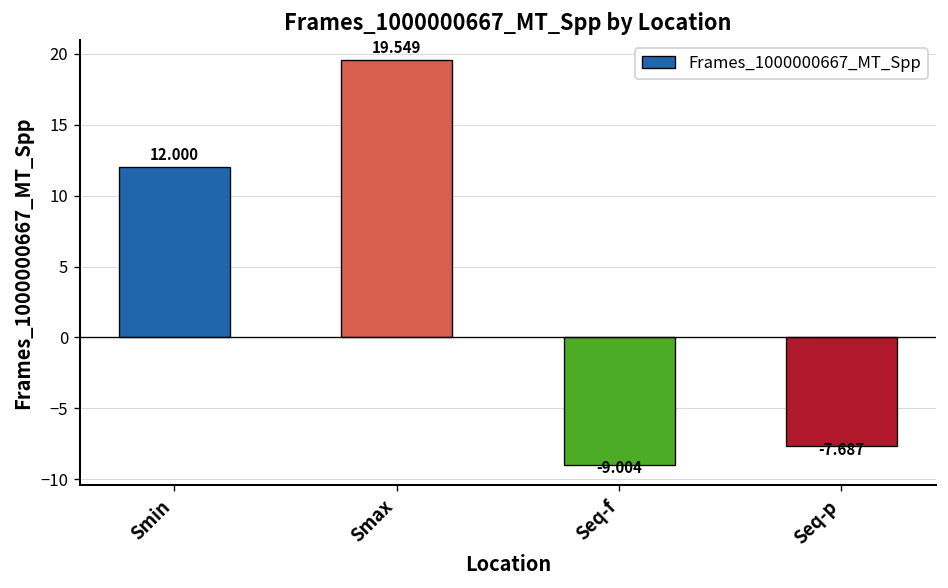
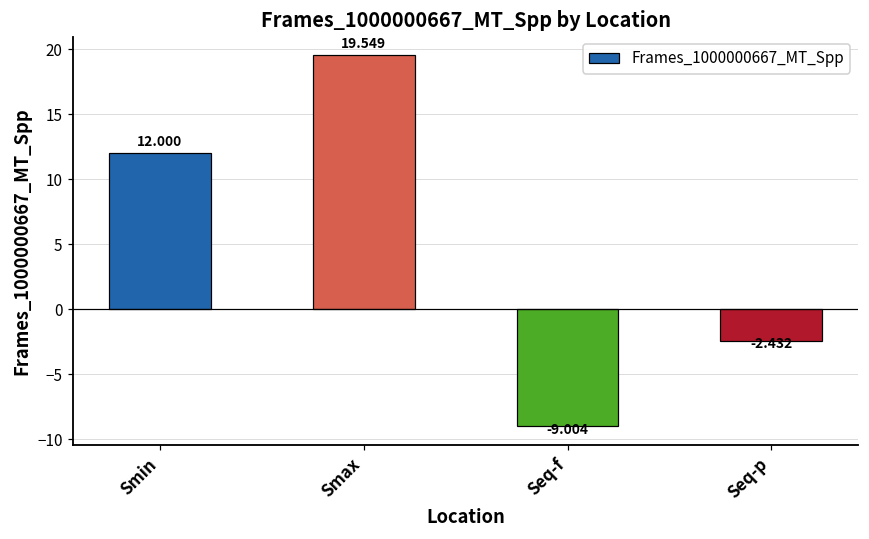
Seq-p: -7.687 -> -2.432
